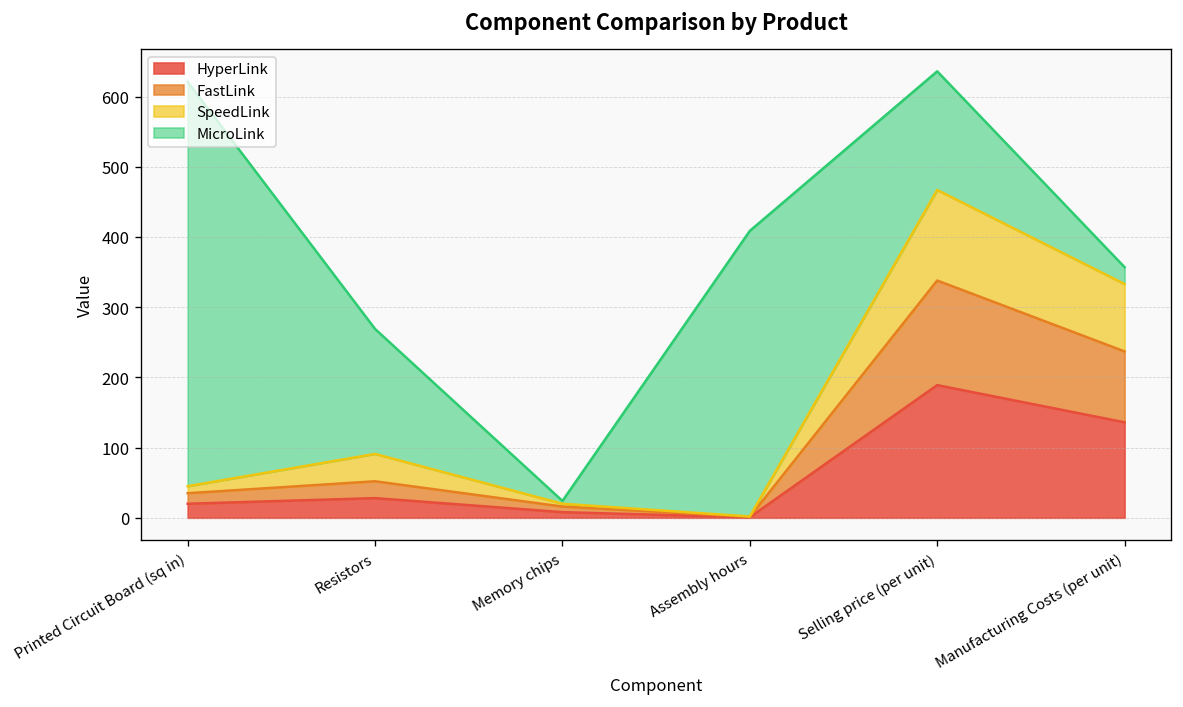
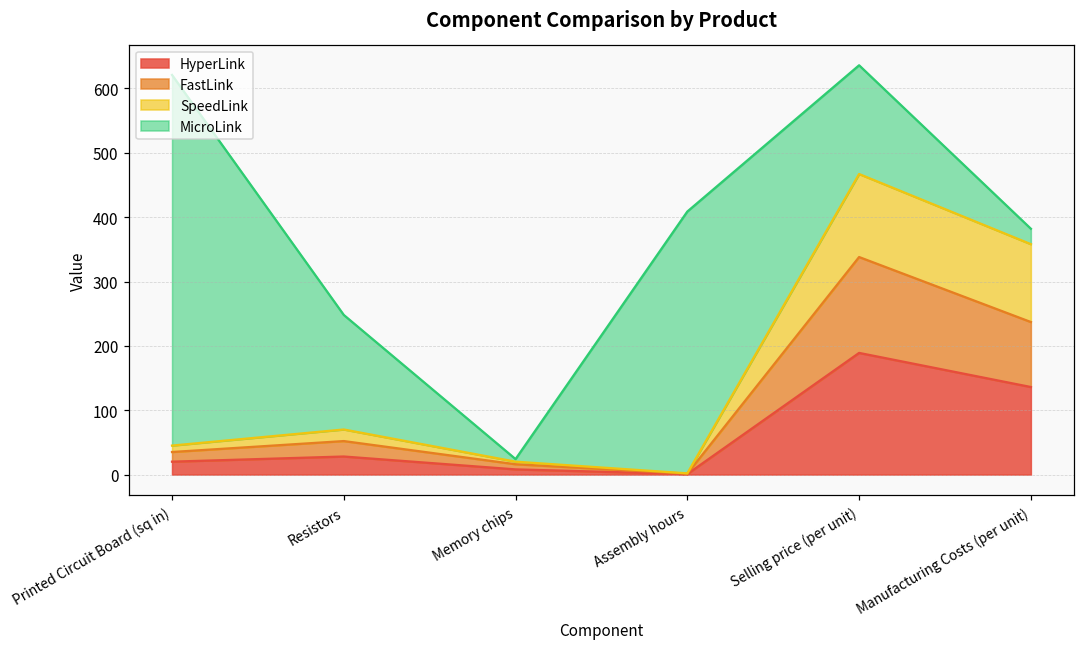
SpeedLink, Resistors: 40 -> 20
SpeedLink, Manufacturing Costs (per unit): 100 -> 120
